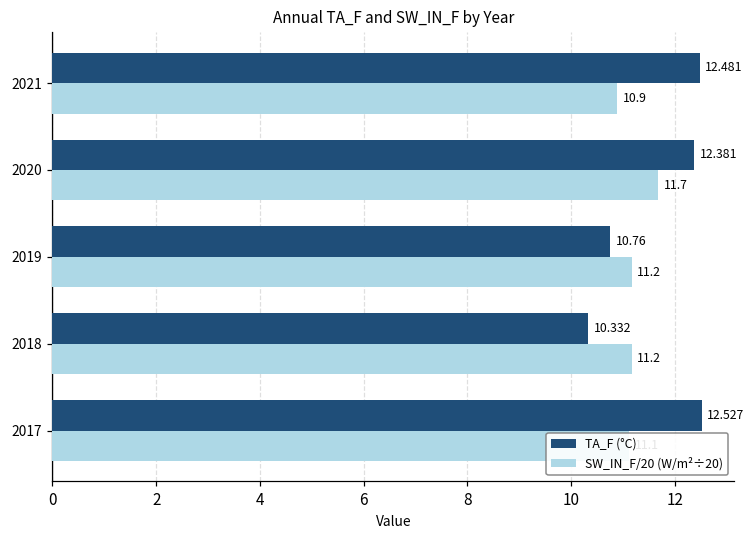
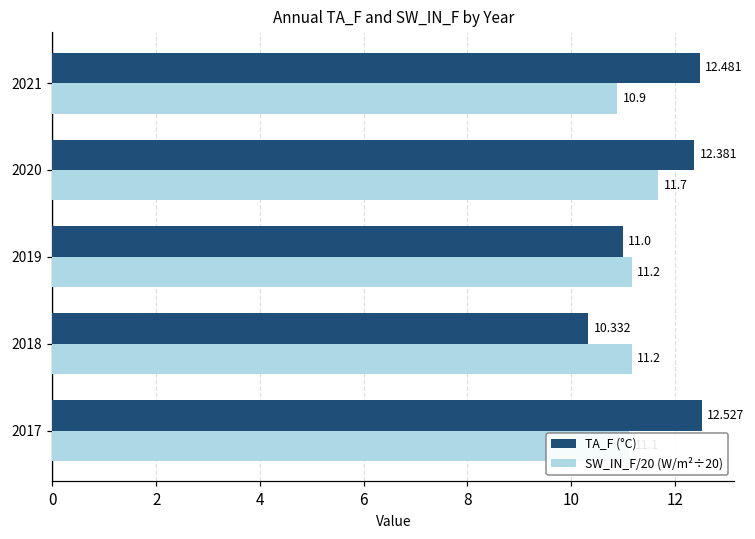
TA_F (°C), 2019: 10.76 -> 11.0
